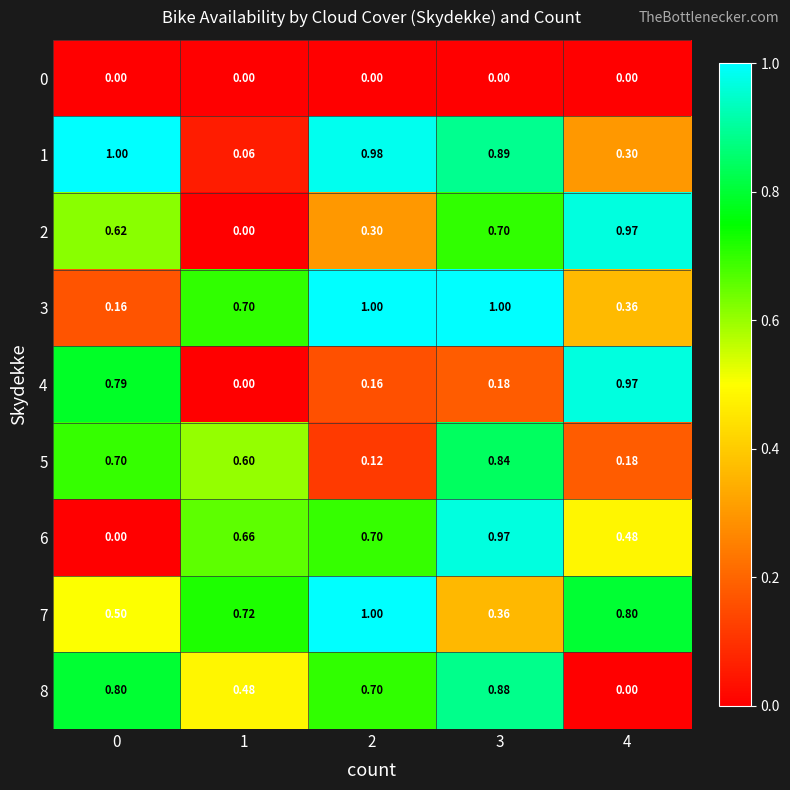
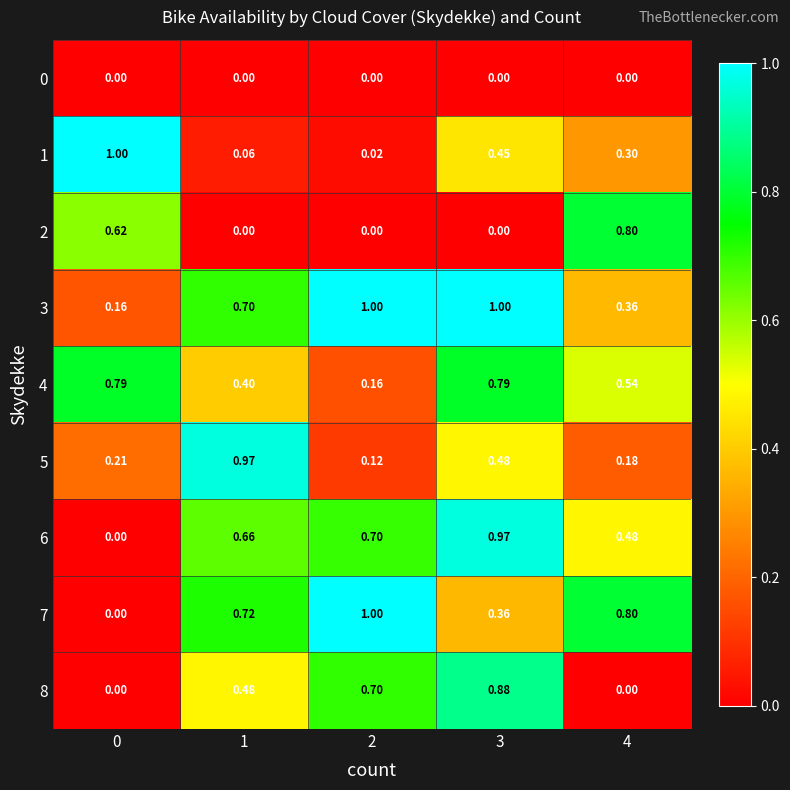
1, 2: 0.98 -> 0.02
1, 3: 0.89 -> 0.45
2, 2: 0.30 -> 0.00
2, 3: 0.70 -> 0.00
2, 4: 0.97 -> 0.80
4, 1: 0.00 -> 0.40
4, 3: 0.18 -> 0.79
4, 4: 0.97 -> 0.54
5, 0: 0.70 -> 0.21
5, 1: 0.60 -> 0.97
5, 3: 0.84 -> 0.48
7, 0: 0.50 -> 0.00
8, 0: 0.80 -> 0.00
